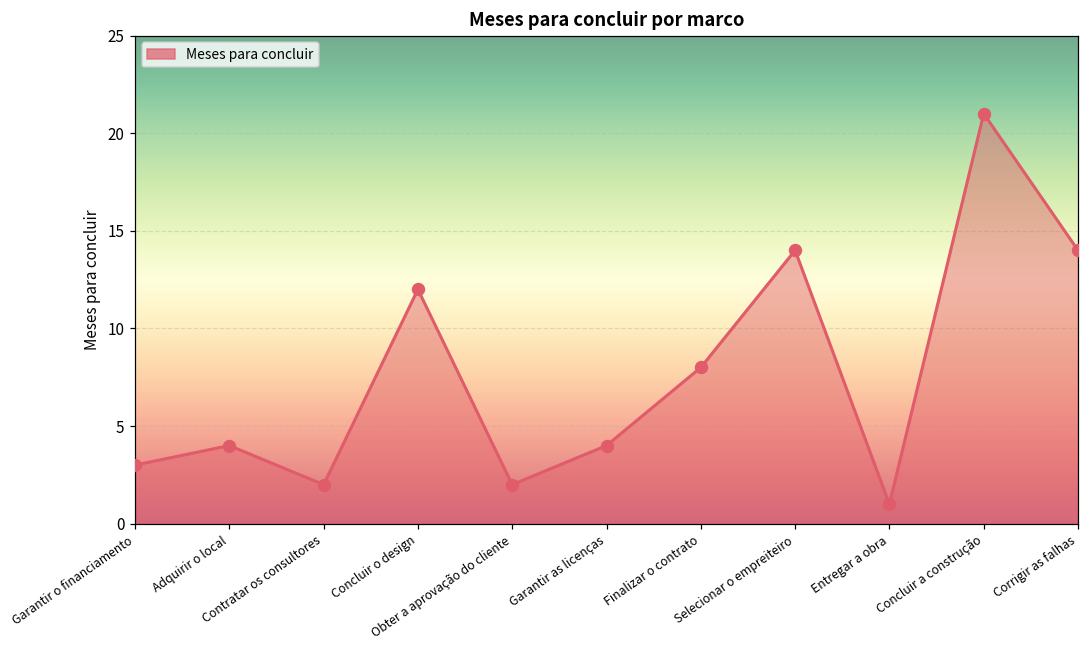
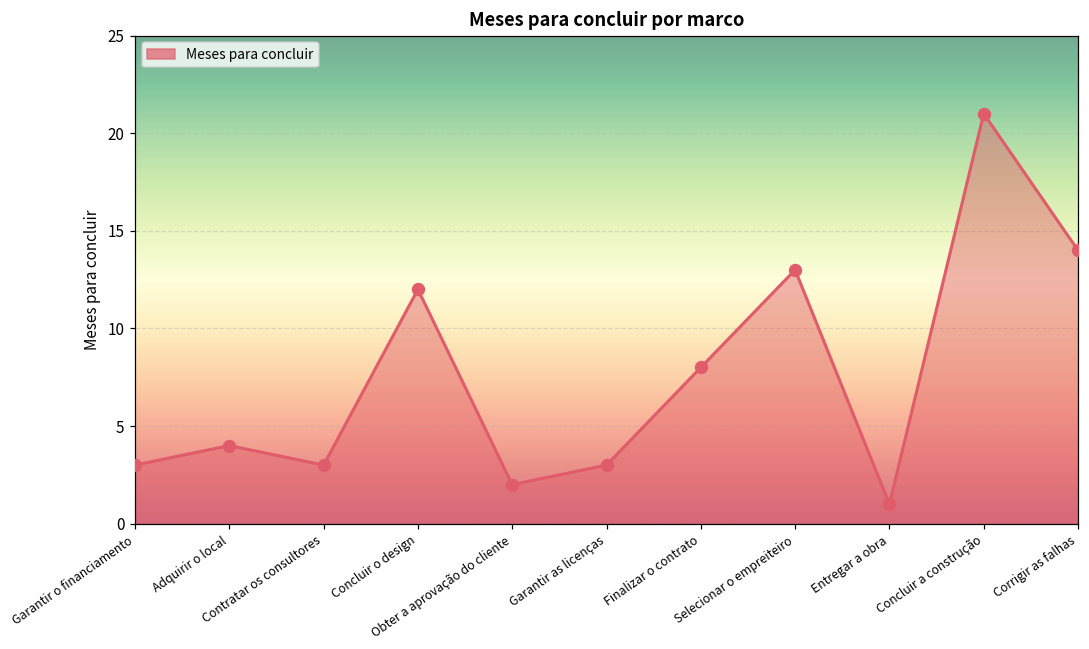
Contratar os consultores: 2 -> 3
Garantir as licenças: 4 -> 3
Selecionar o empreiteiro: 14 -> 13
